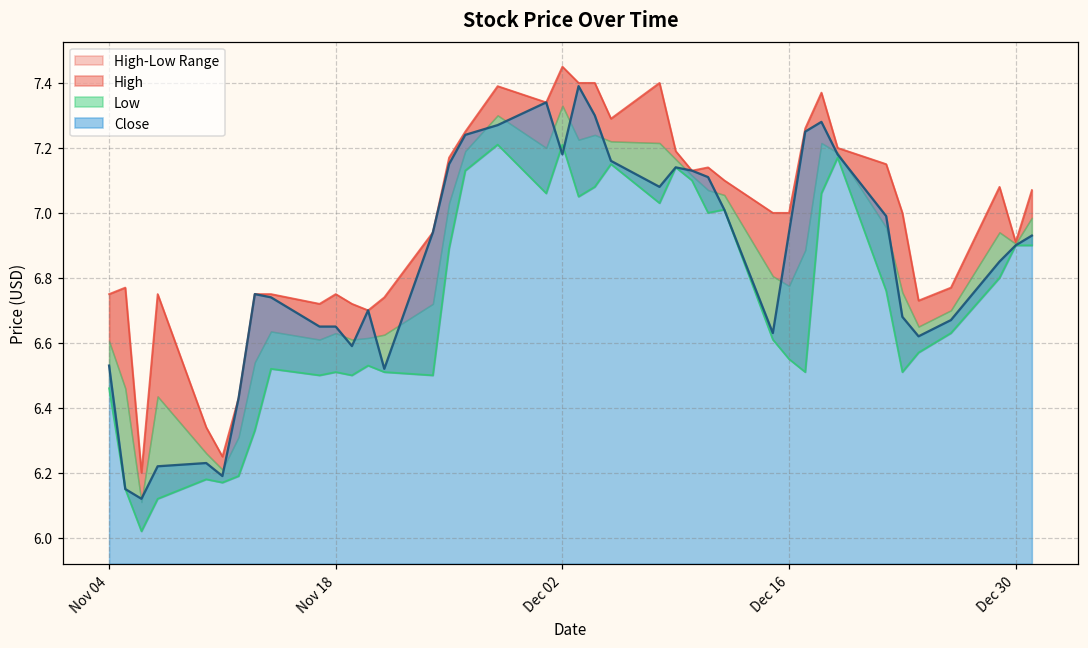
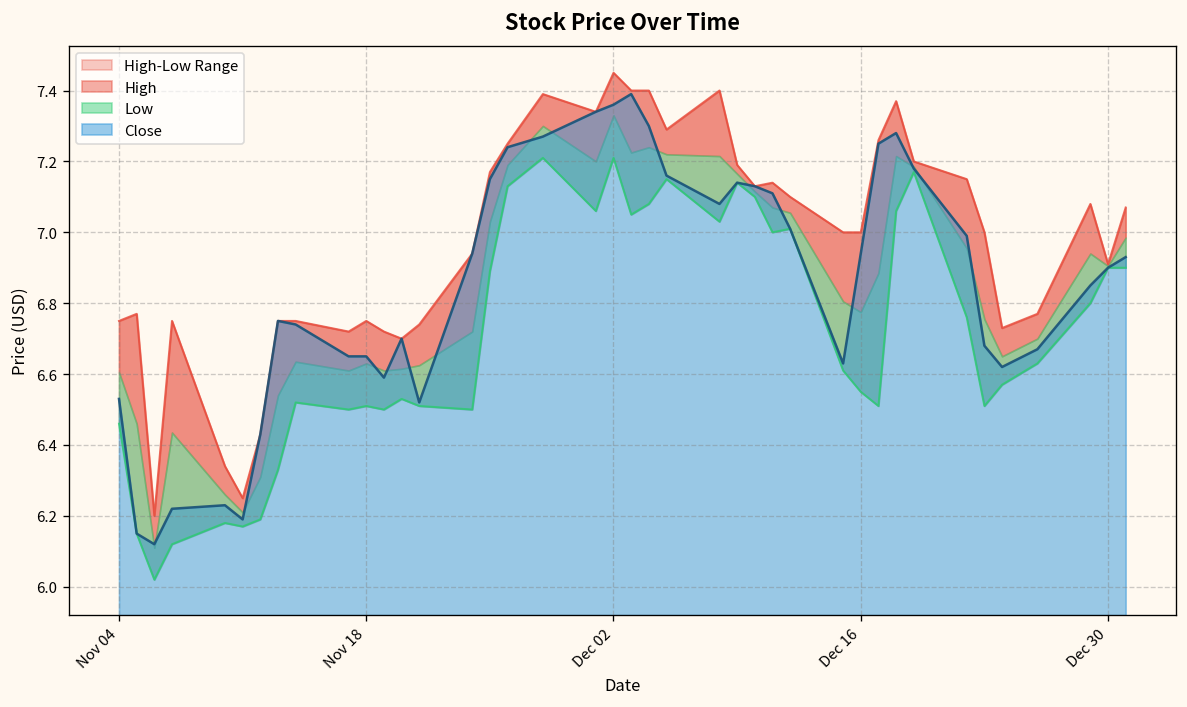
Close, Dec 02: 7.18 -> 7.36
